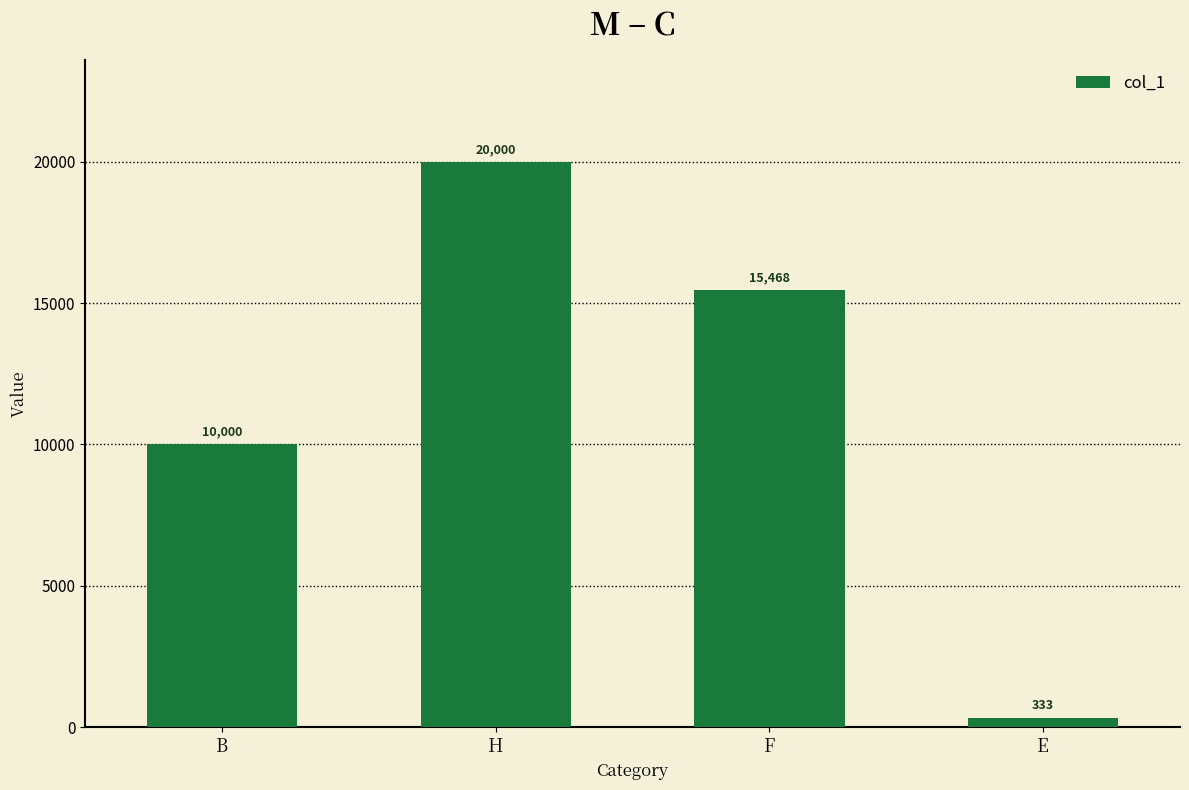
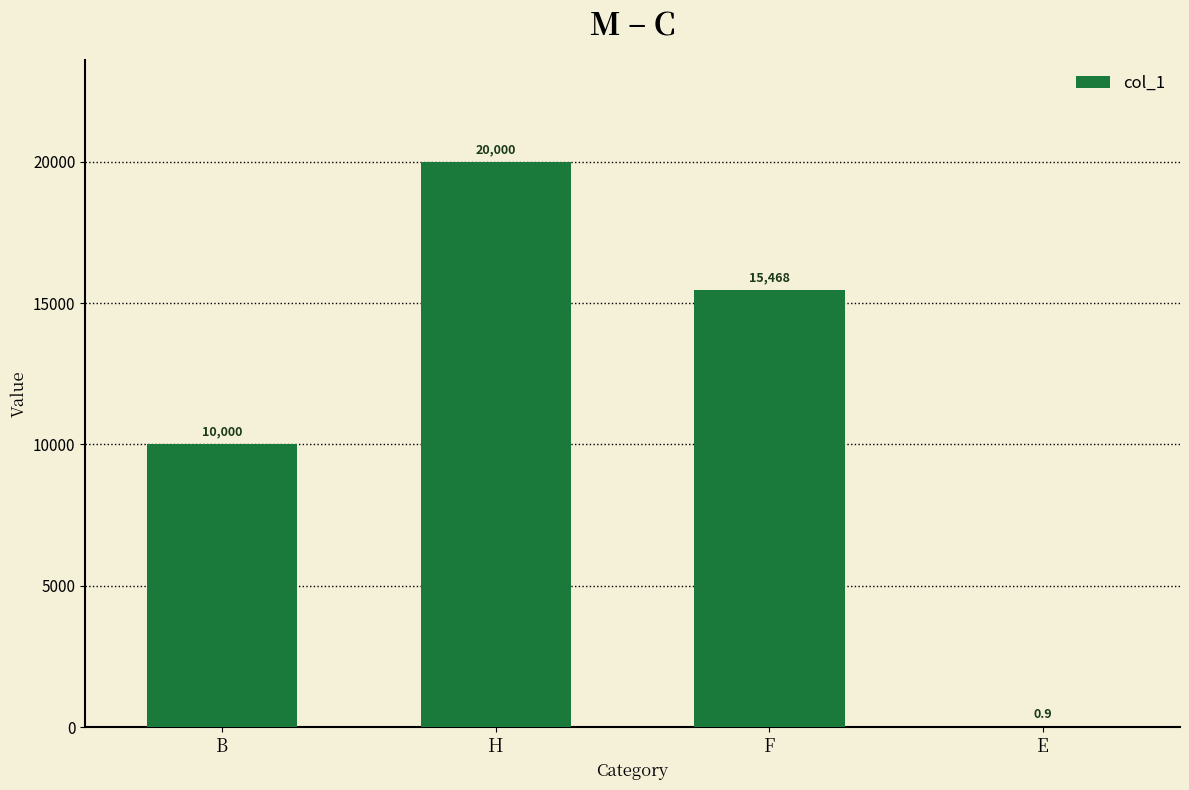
E: 333 -> 0.9
